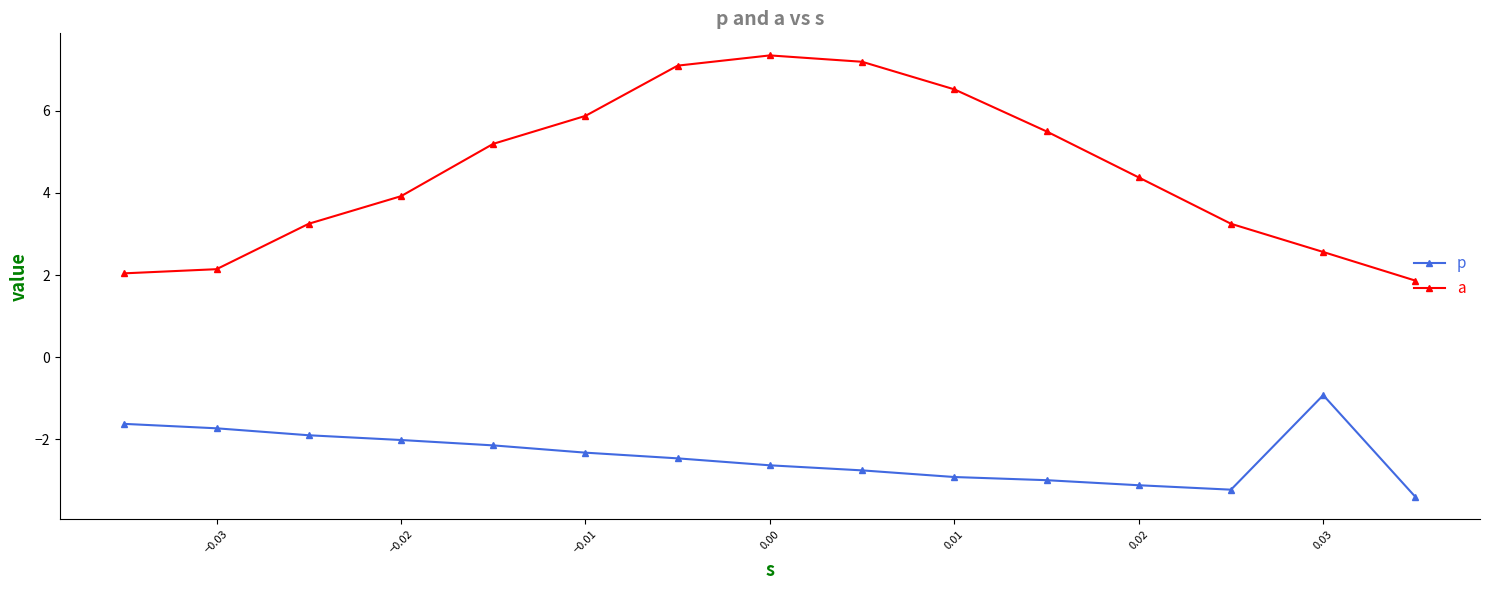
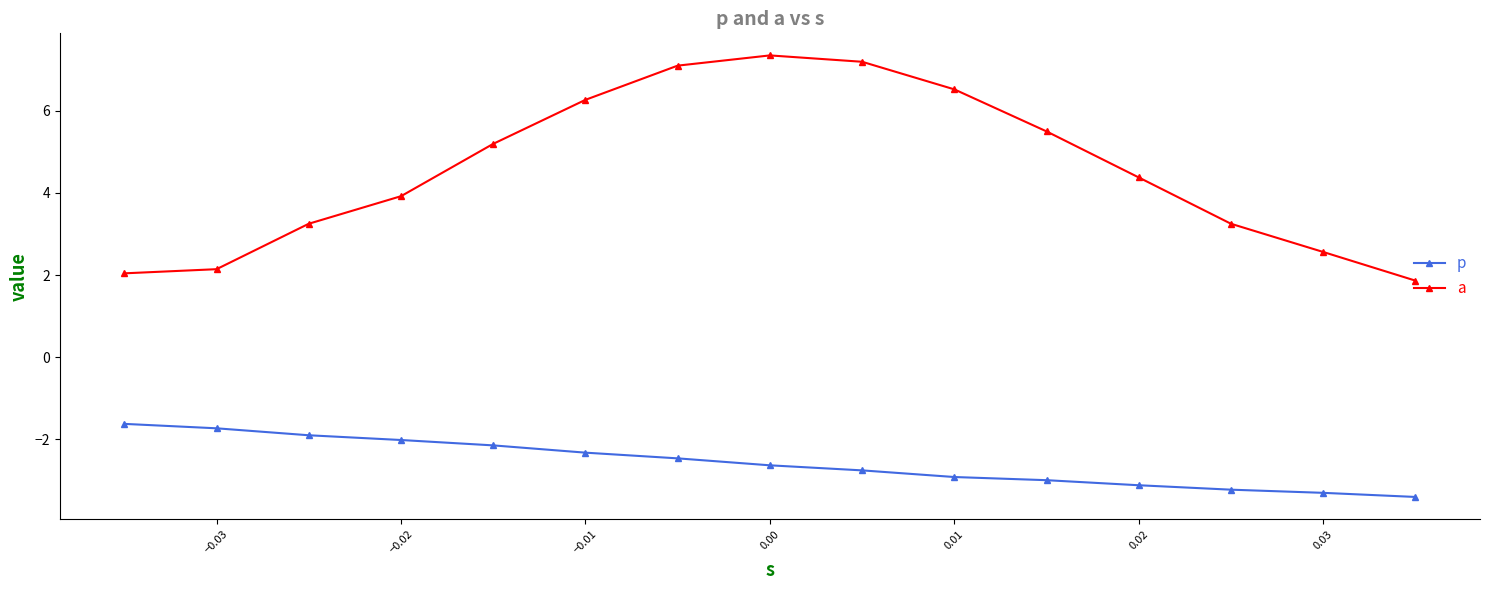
a, −0.01: 5.9 -> 6.3
p, 0.03: -0.9 -> -3.3
